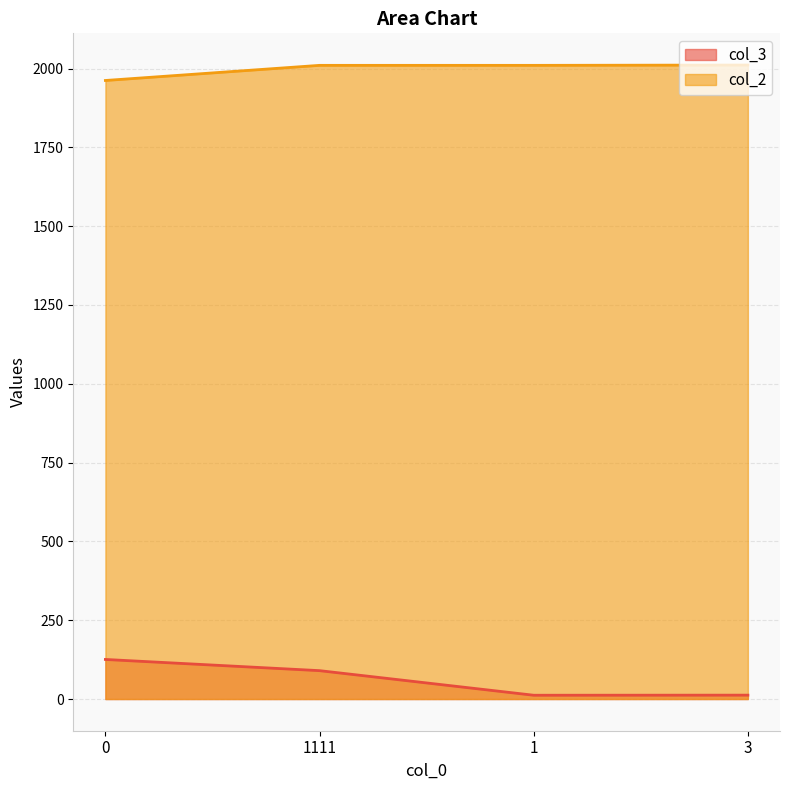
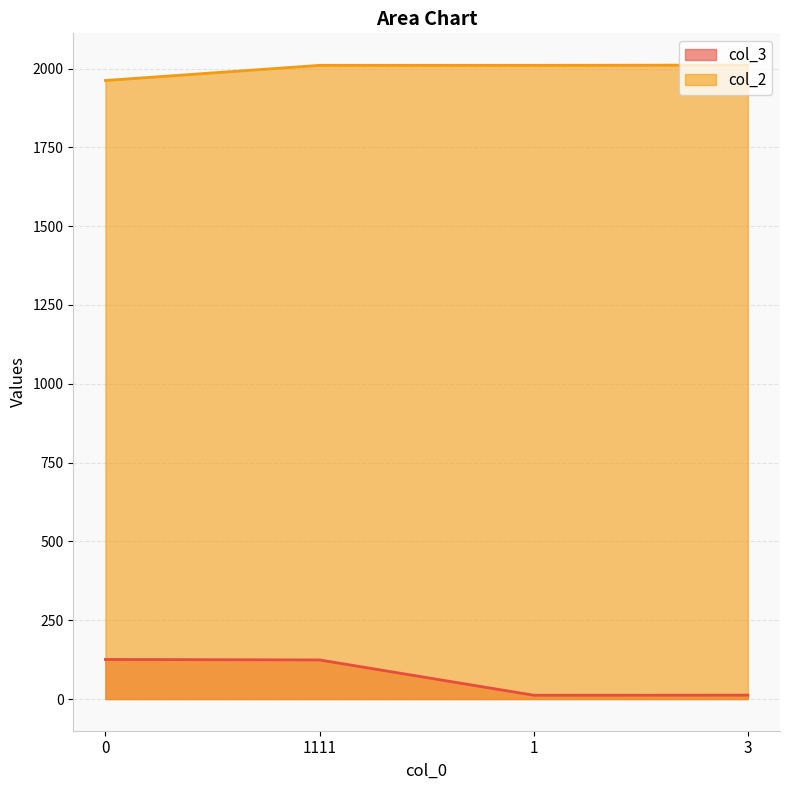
col_3, 1111: 90 -> 120
